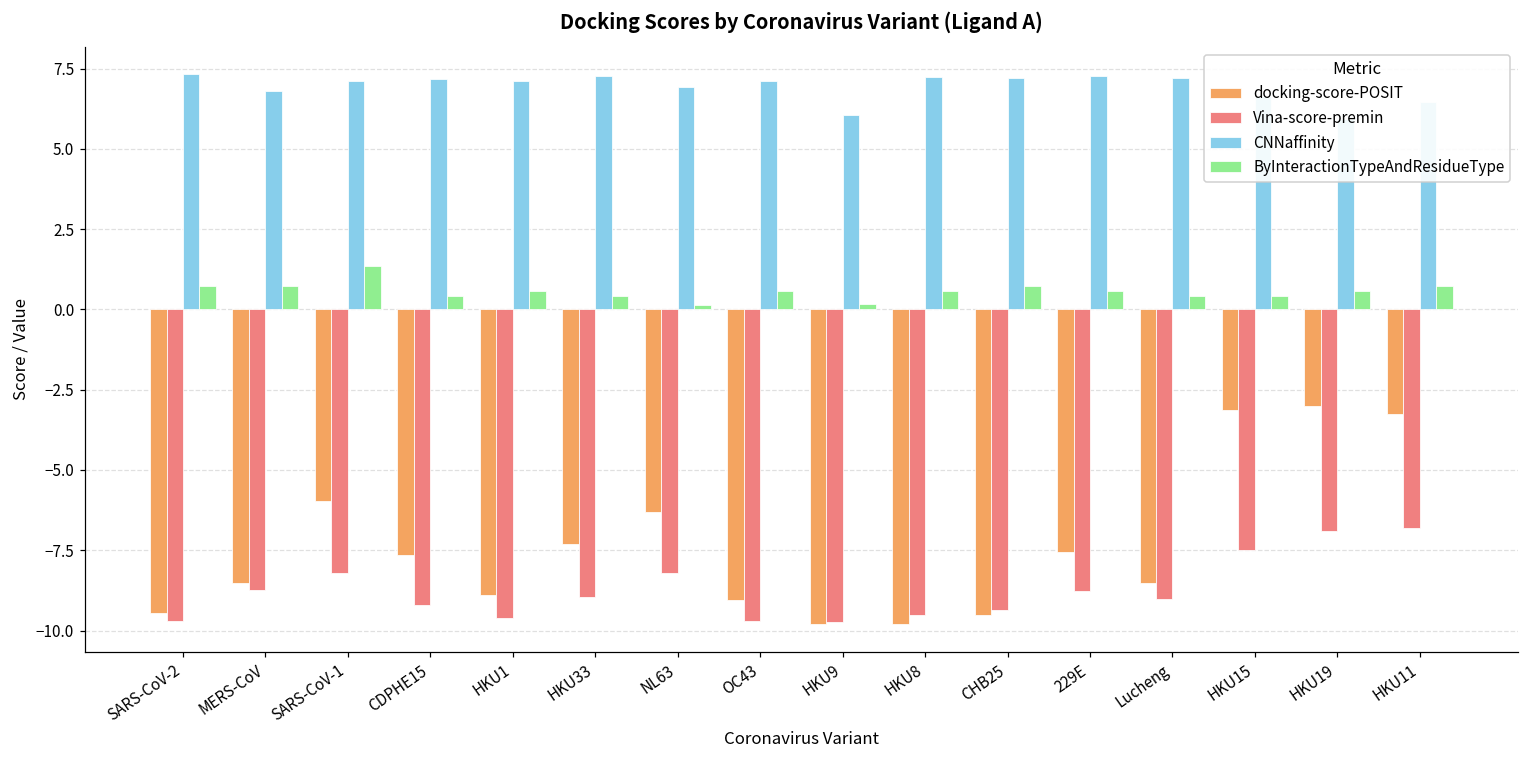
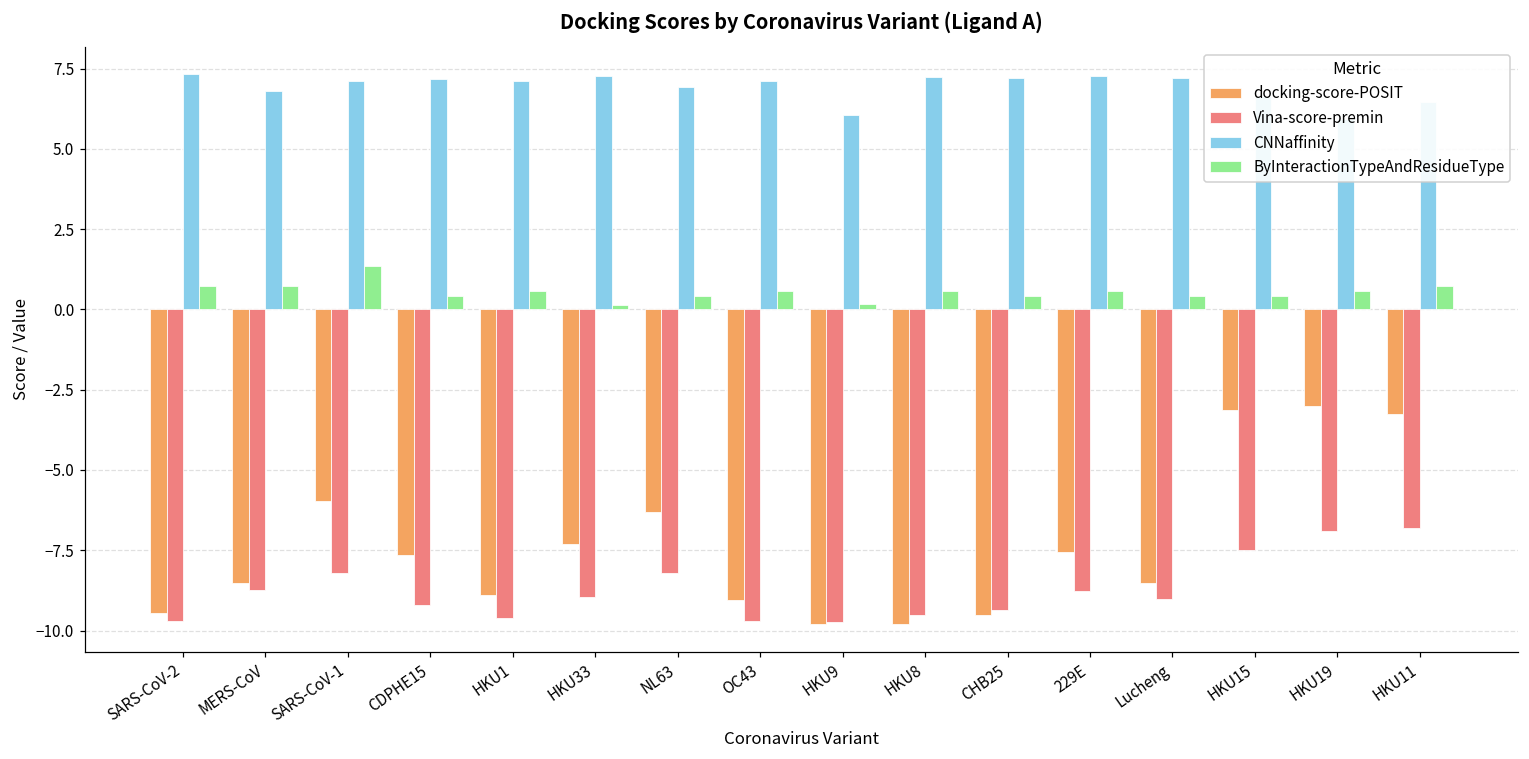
ByInteractionTypeAndResidueType, HKU33: 0.4 -> 0.1
ByInteractionTypeAndResidueType, NL63: 0.1 -> 0.4
ByInteractionTypeAndResidueType, CHB25: 0.7 -> 0.4
